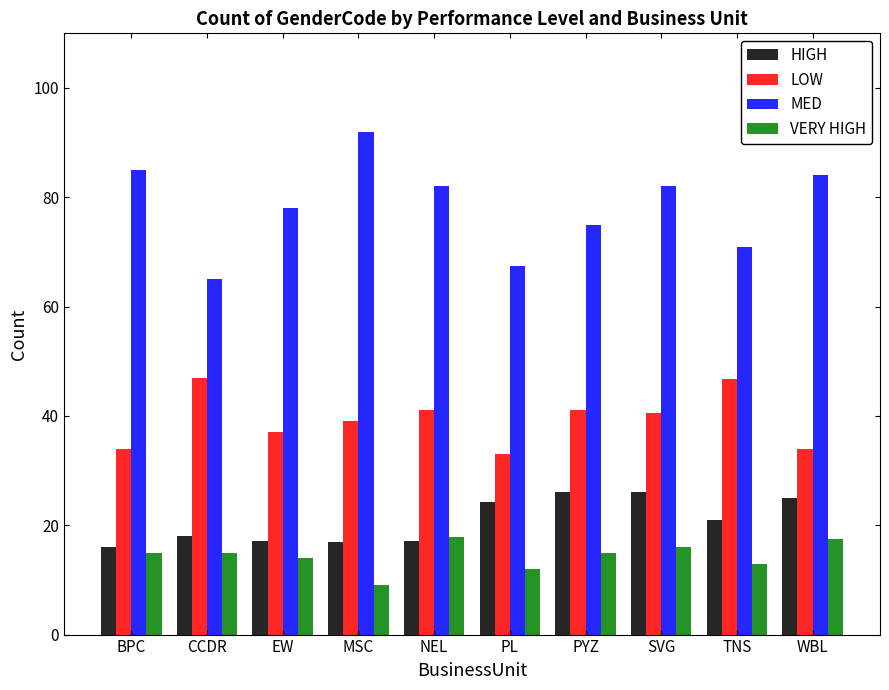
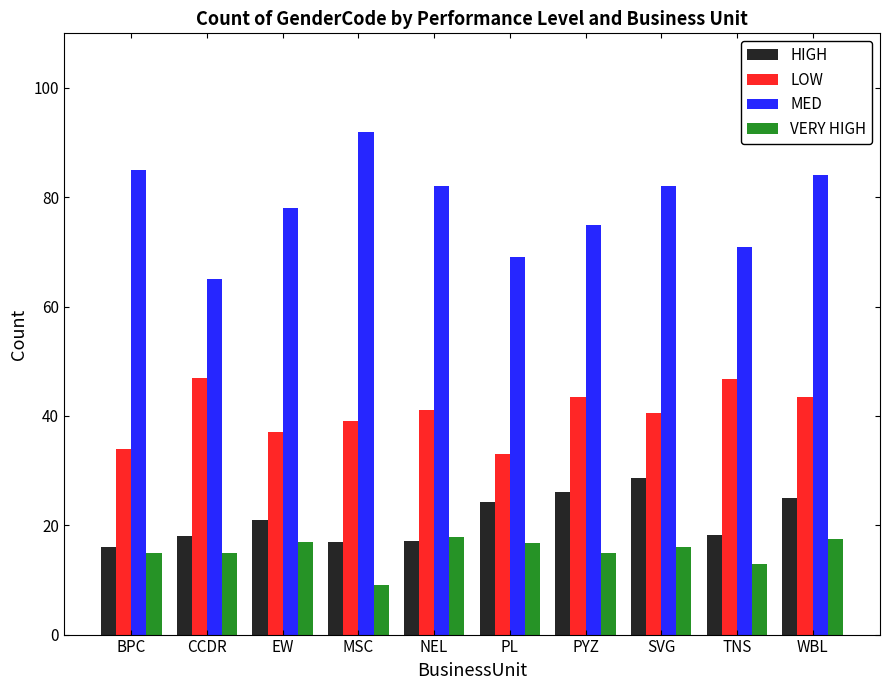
HIGH, EW: 17 -> 21
VERY HIGH, EW: 14 -> 17
MED, PL: 68 -> 69
VERY HIGH, PL: 12 -> 17
LOW, PYZ: 41 -> 43
HIGH, SVG: 26 -> 29
HIGH, TNS: 21 -> 18
LOW, WBL: 34 -> 43
